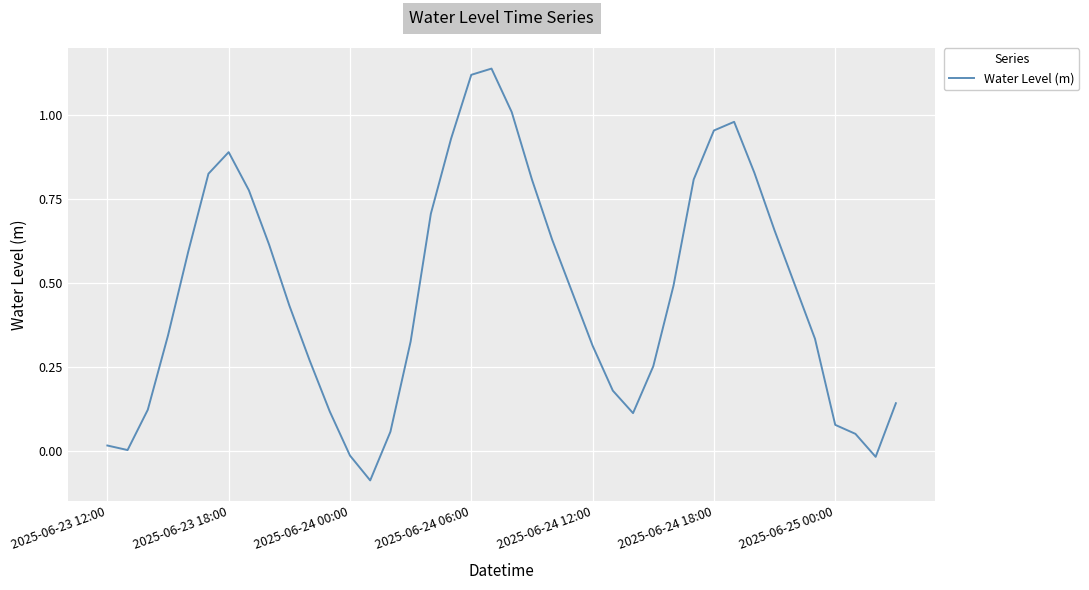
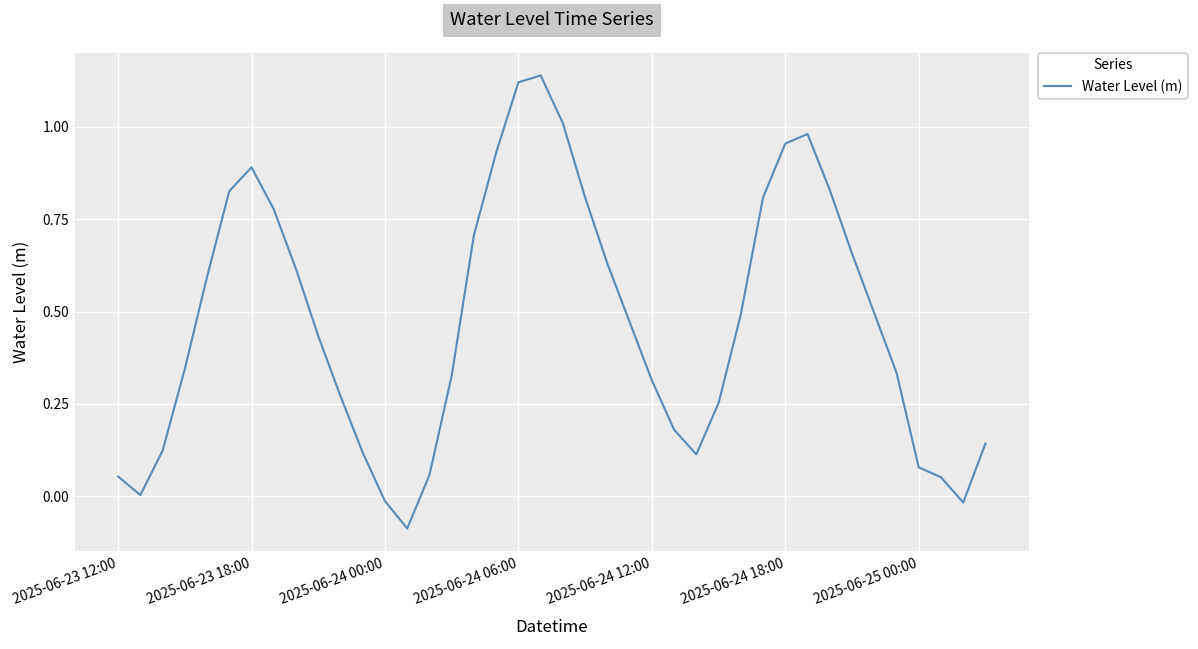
2025-06-23 12:00: 0.02 -> 0.05
